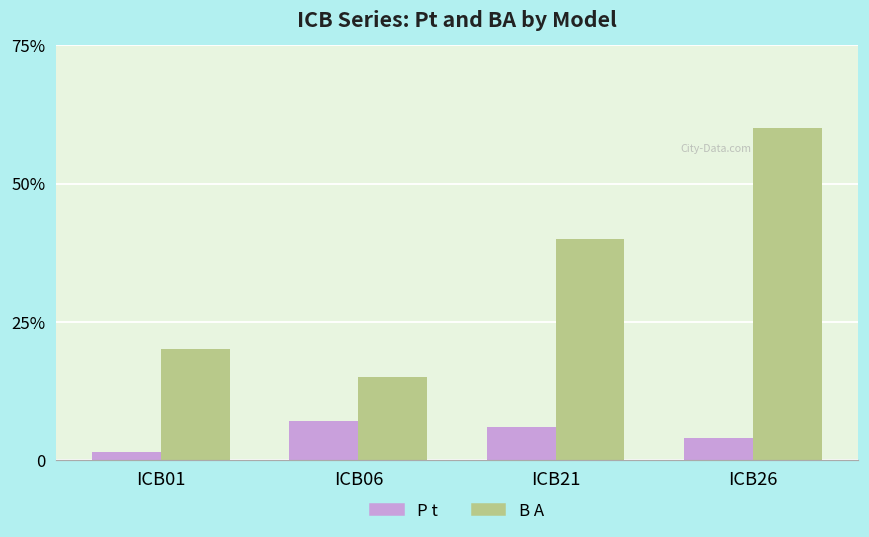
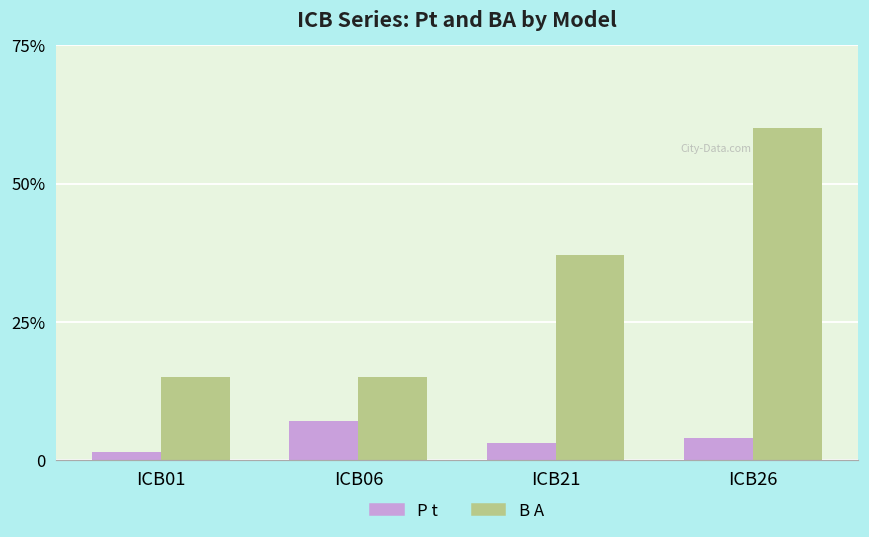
B A, ICB01: 20% -> 15%
P t, ICB21: 6% -> 3%
B A, ICB21: 40% -> 37%
